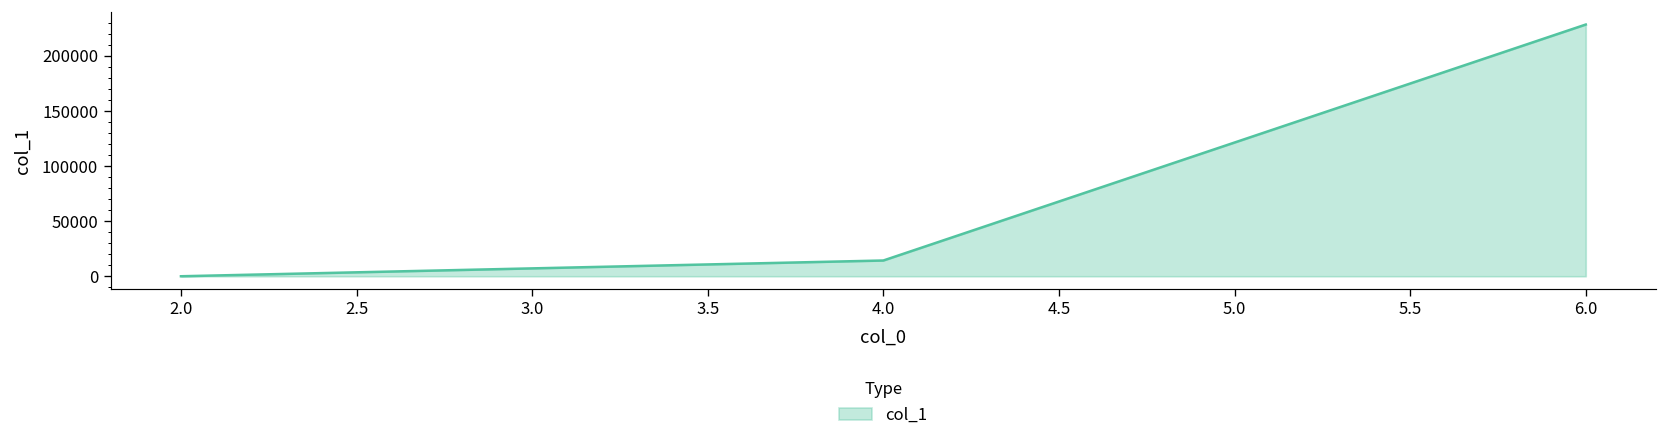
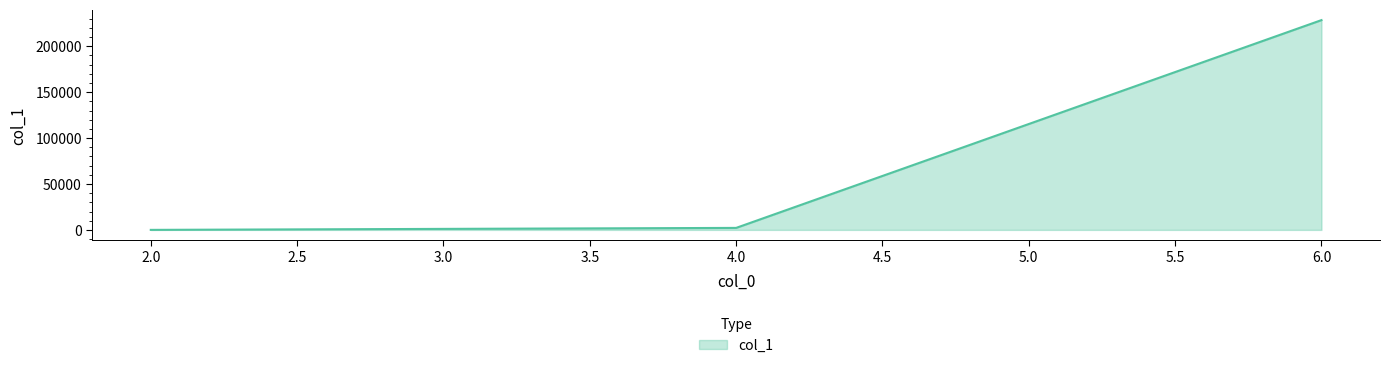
4.0: 10000 -> 0
